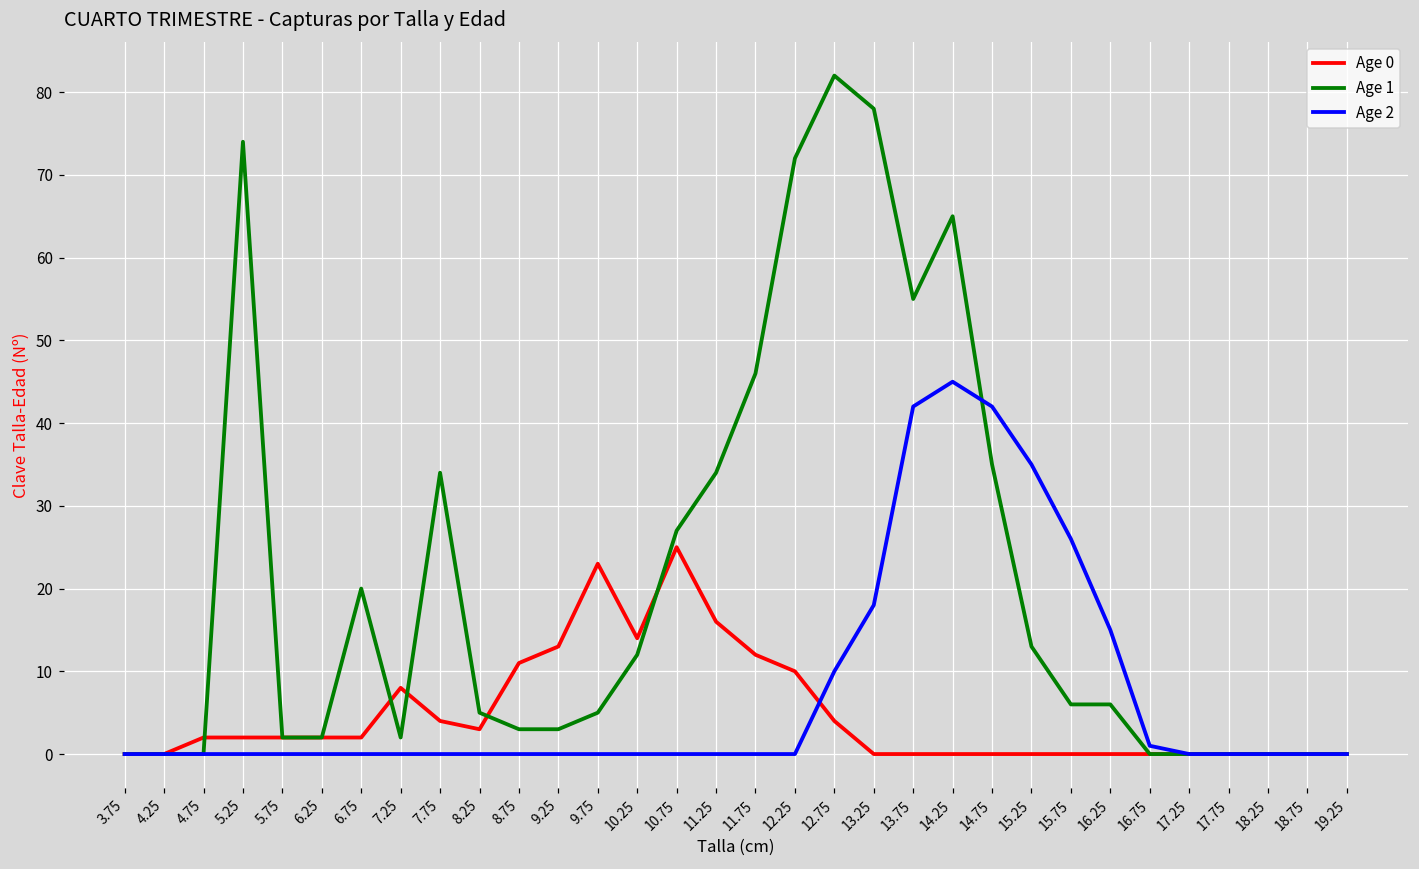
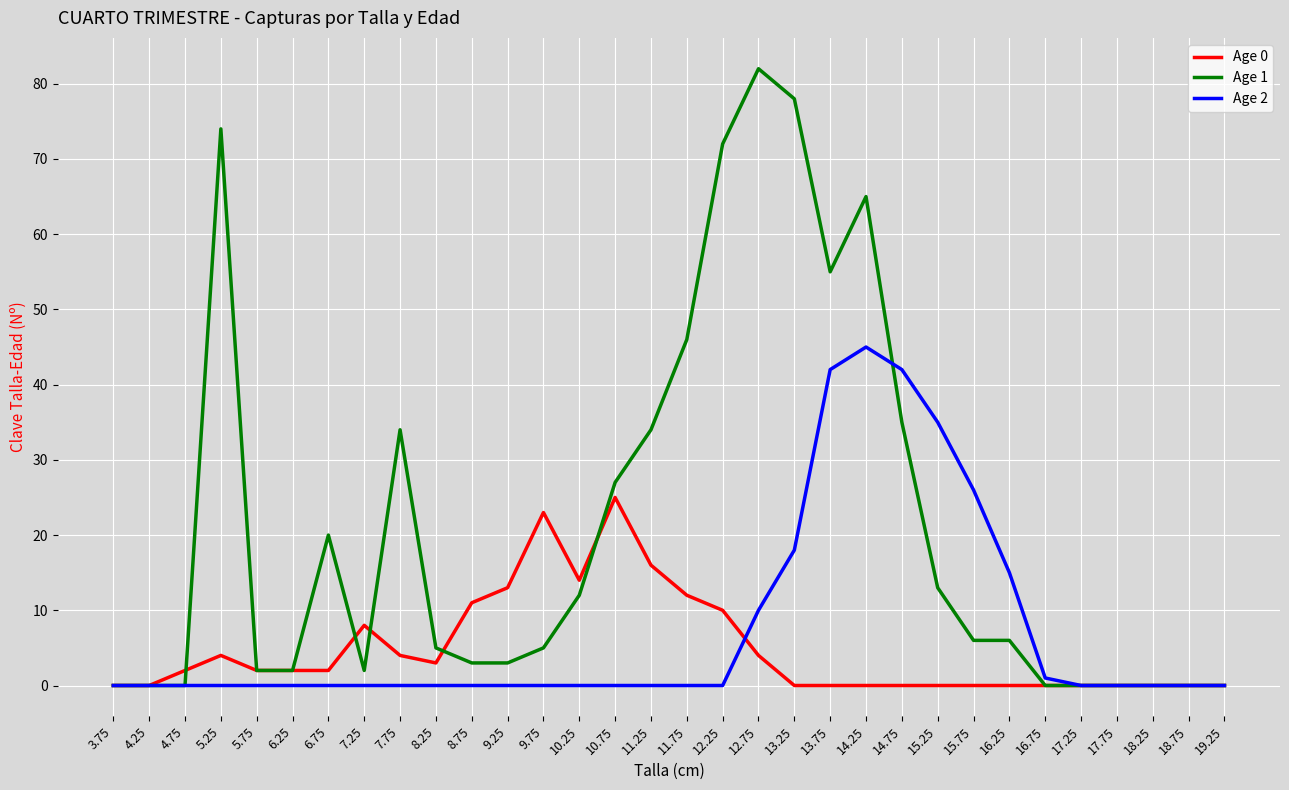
Age 0, 5.25: 2 -> 4
